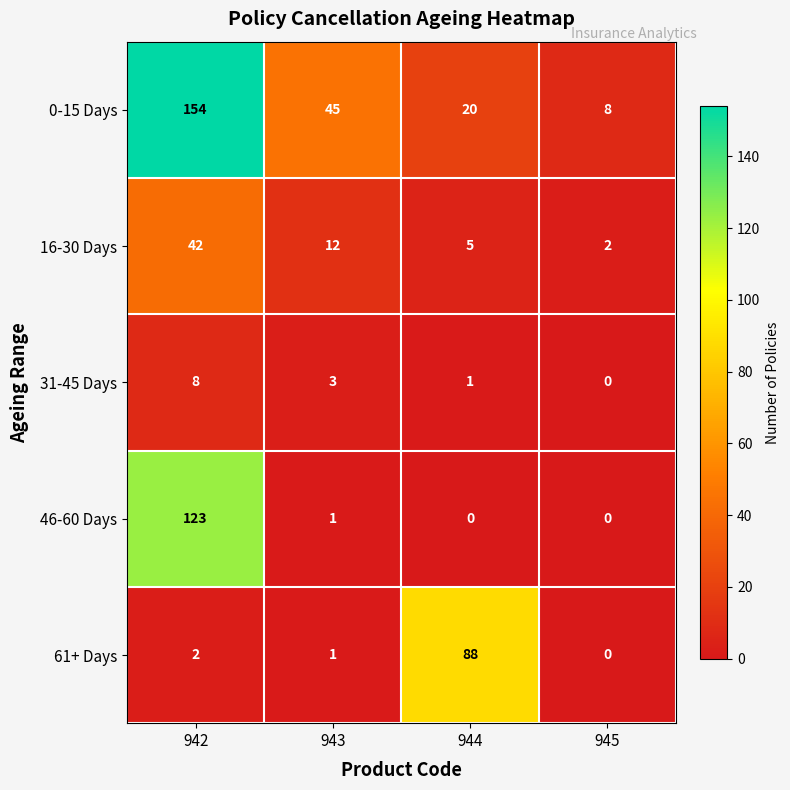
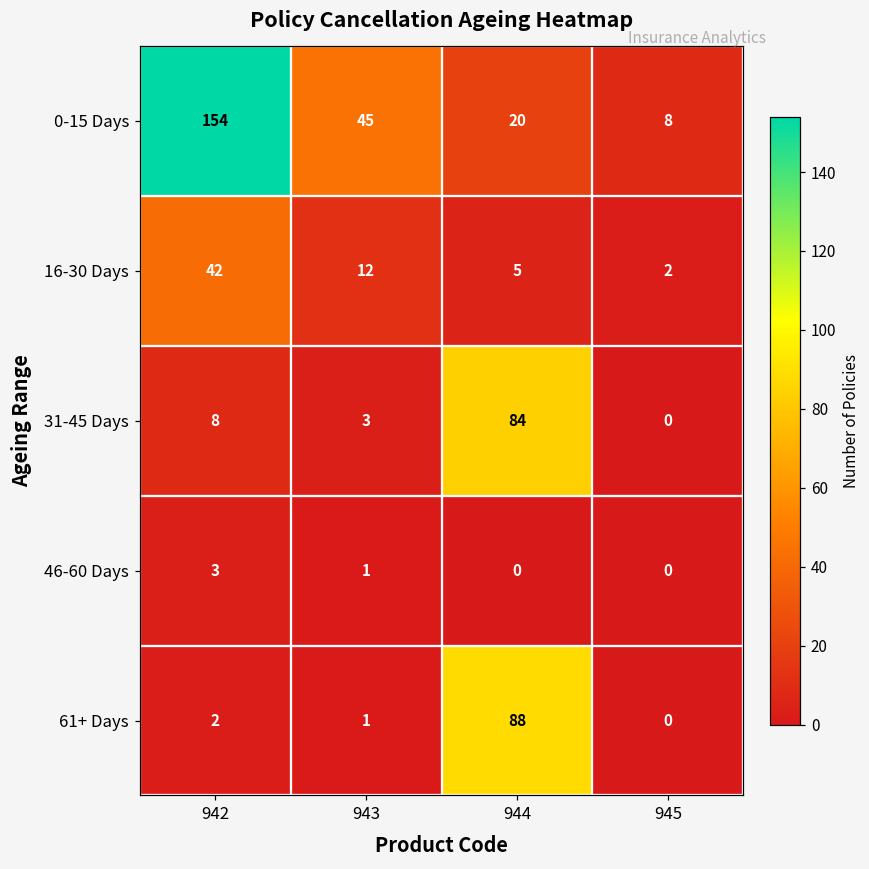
31-45 Days, 944: 1 -> 84
46-60 Days, 942: 123 -> 3
